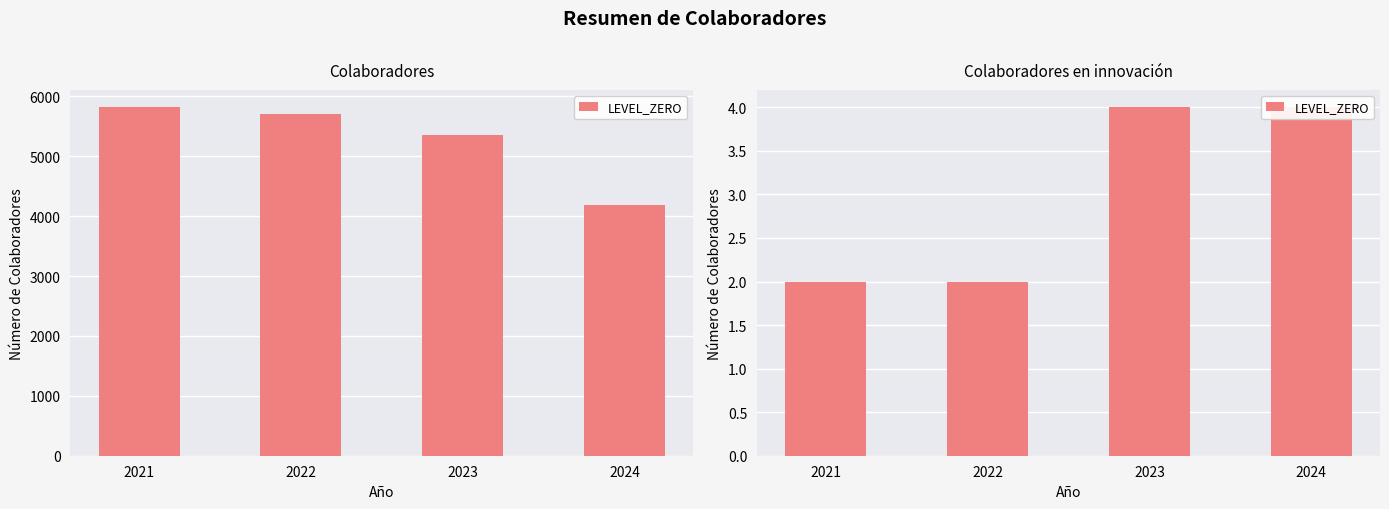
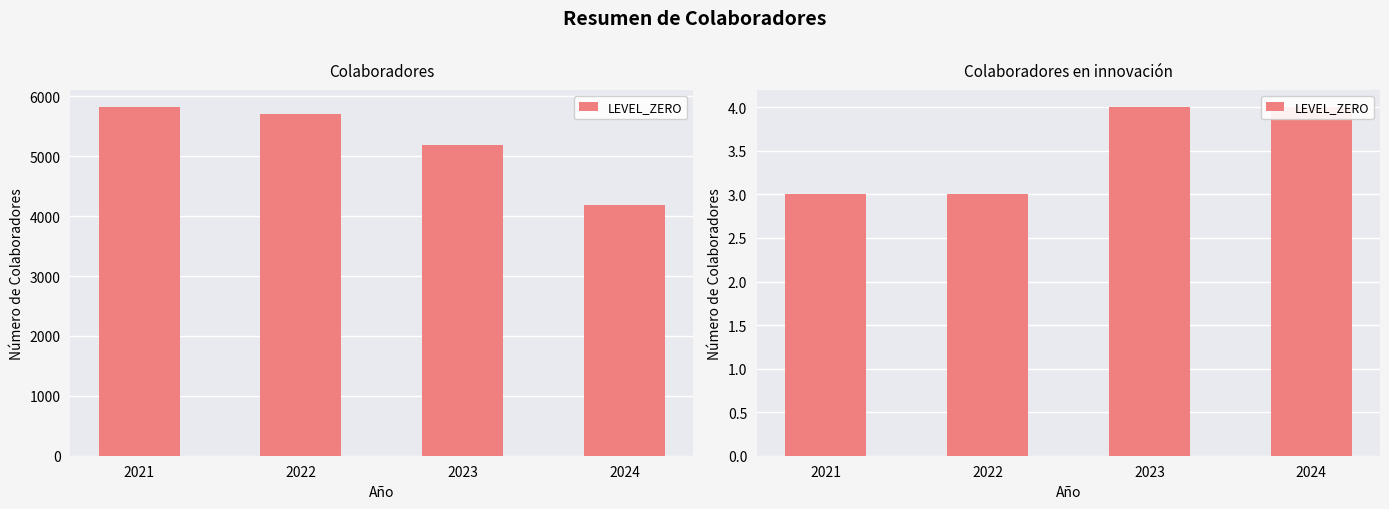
Colaboradores, 2023: 5300 -> 5200
Colaboradores en innovación, 2021: 2 -> 3
Colaboradores en innovación, 2022: 2 -> 3
